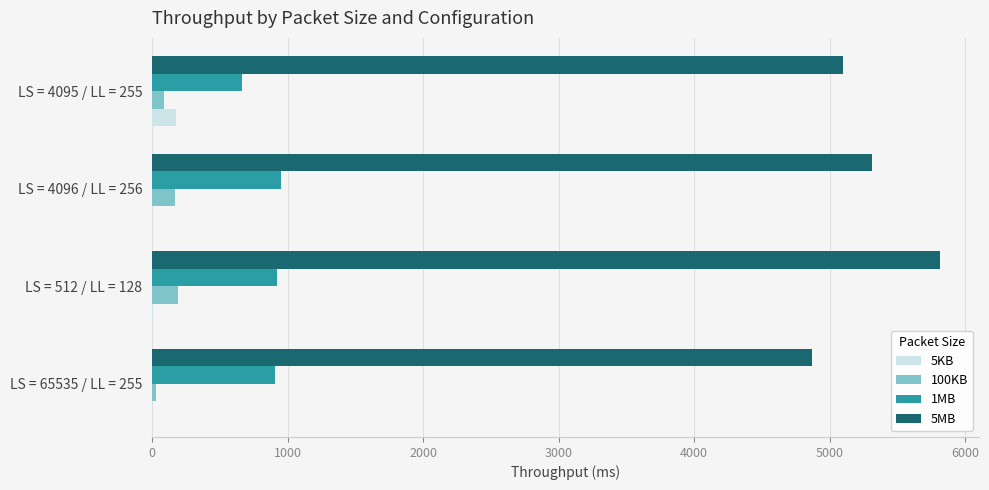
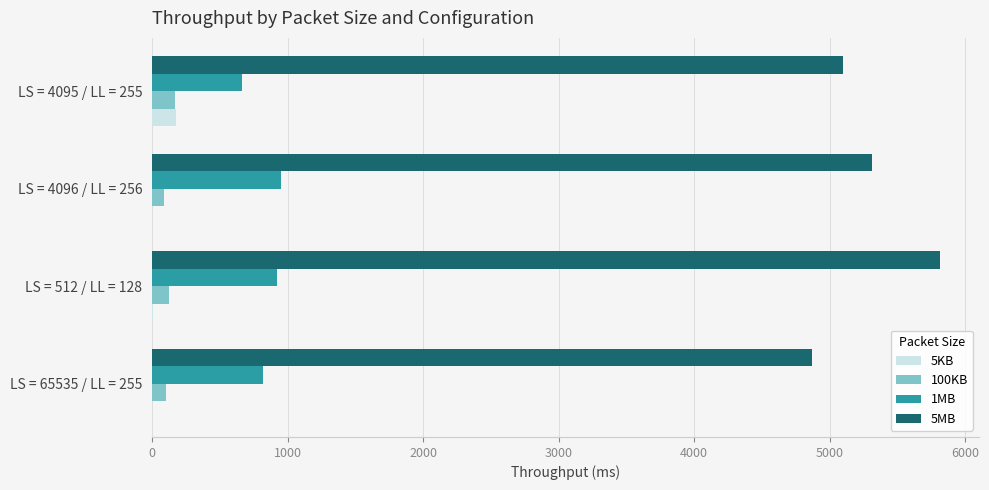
100KB, LS = 4095 / LL = 255: 80 -> 170
100KB, LS = 4096 / LL = 256: 170 -> 80
100KB, LS = 512 / LL = 128: 190 -> 120
1MB, LS = 65535 / LL = 255: 910 -> 820
100KB, LS = 65535 / LL = 255: 30 -> 100
